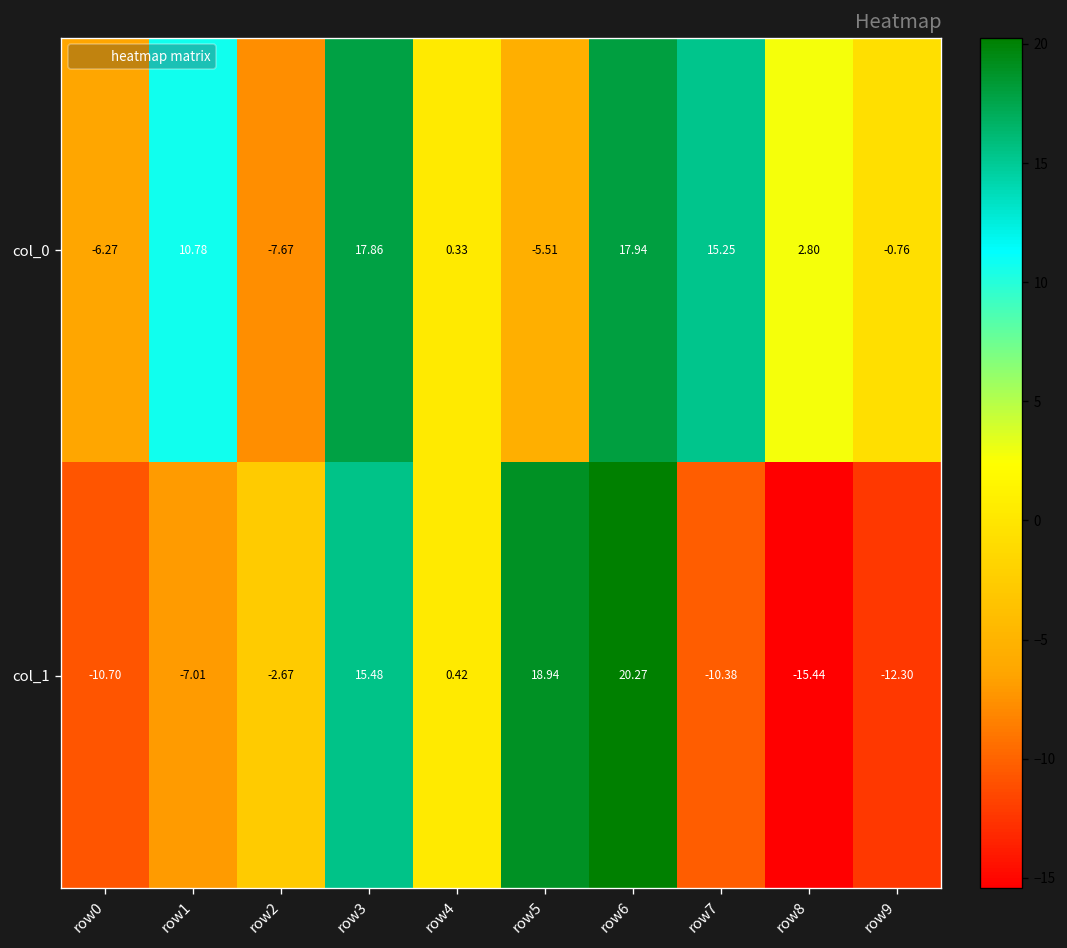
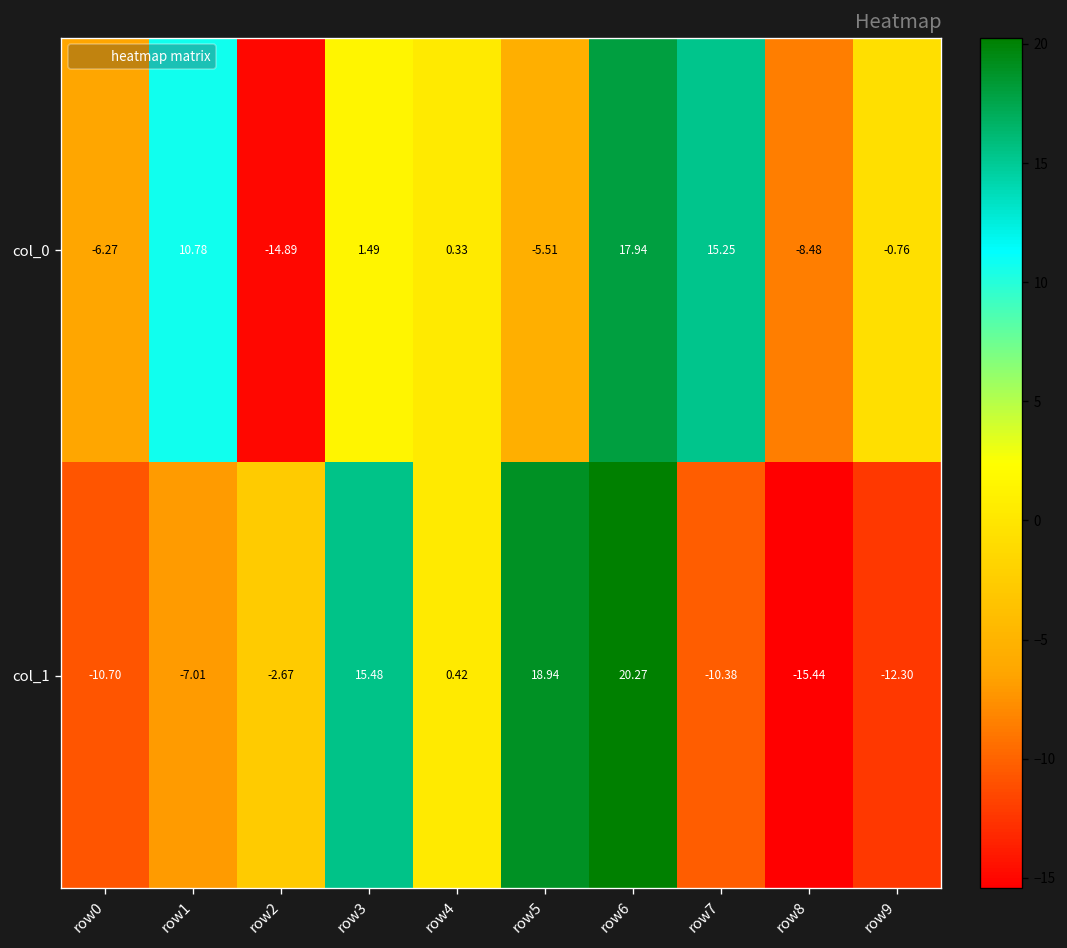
col_0, row2: -7.67 -> -14.89
col_0, row3: 17.86 -> 1.49
col_0, row8: 2.80 -> -8.48
